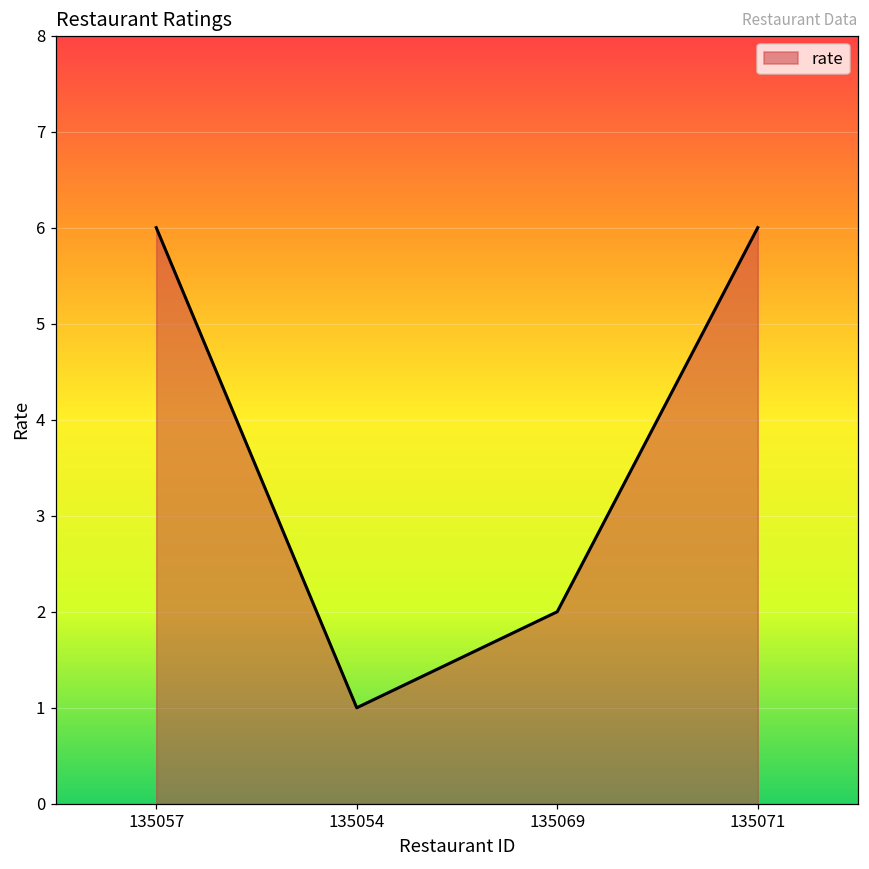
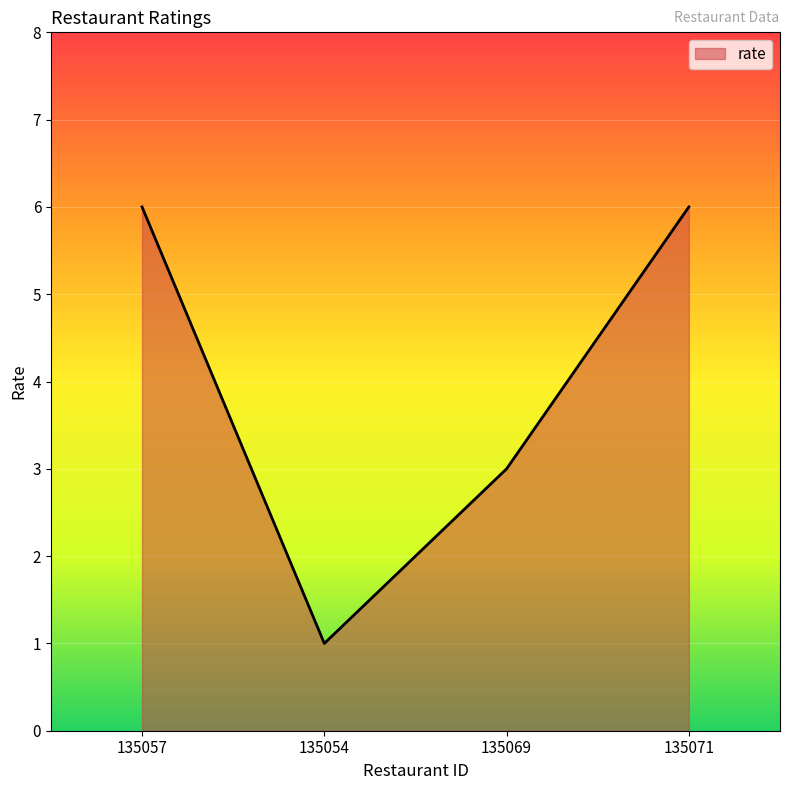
135069: 2 -> 3
